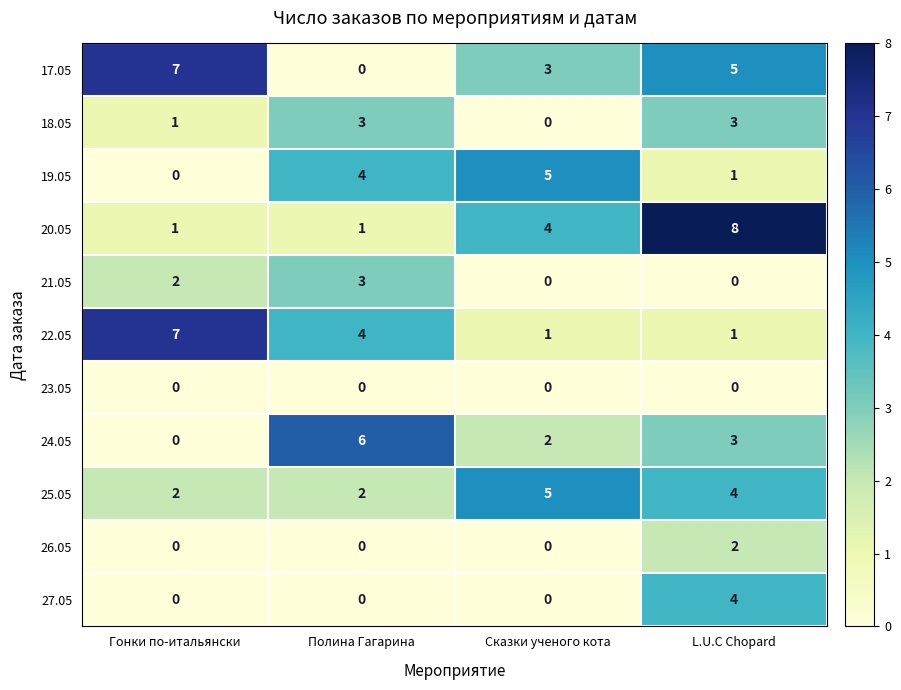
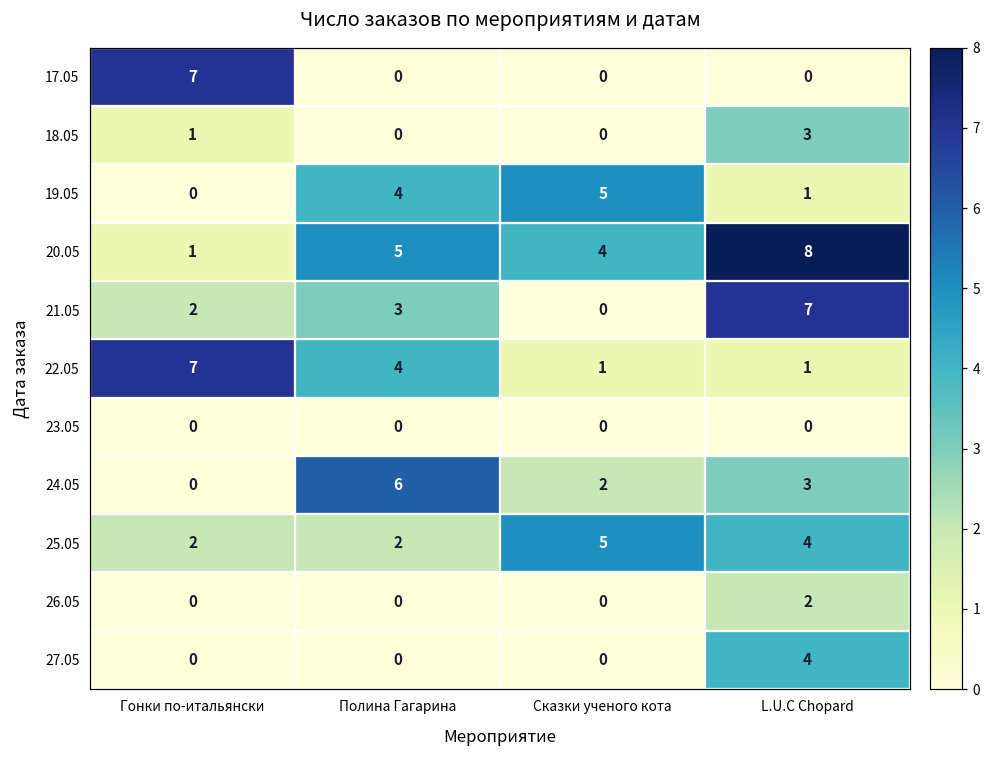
17.05, Сказки ученого кота: 3 -> 0
17.05, L.U.C Chopard: 5 -> 0
18.05, Полина Гагарина: 3 -> 0
20.05, Полина Гагарина: 1 -> 5
21.05, L.U.C Chopard: 0 -> 7
